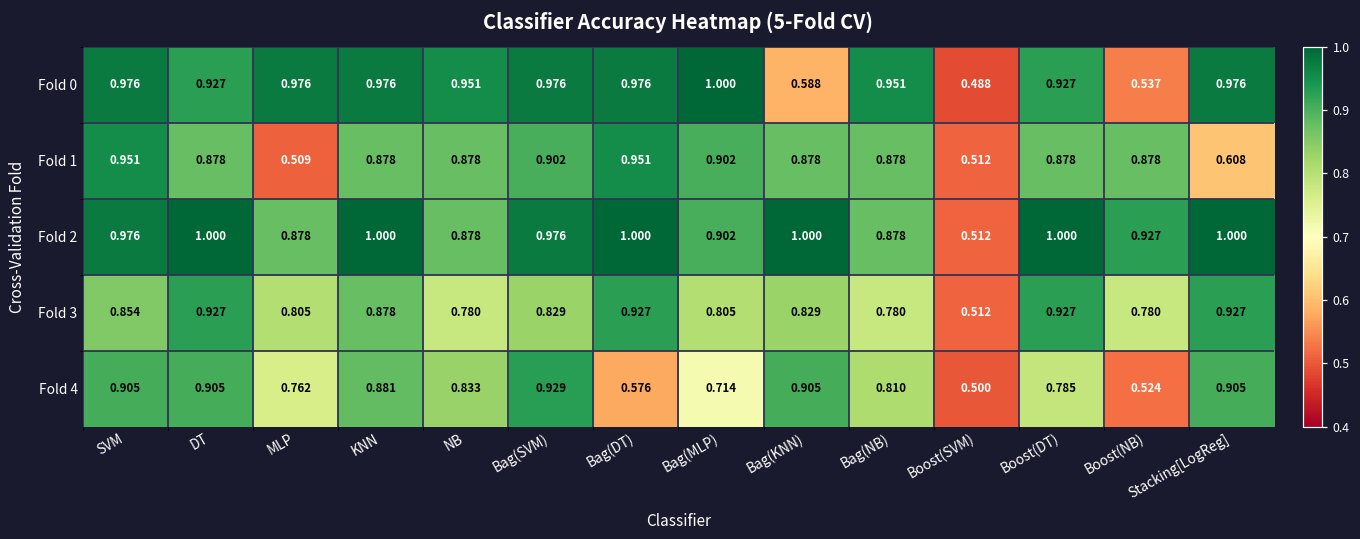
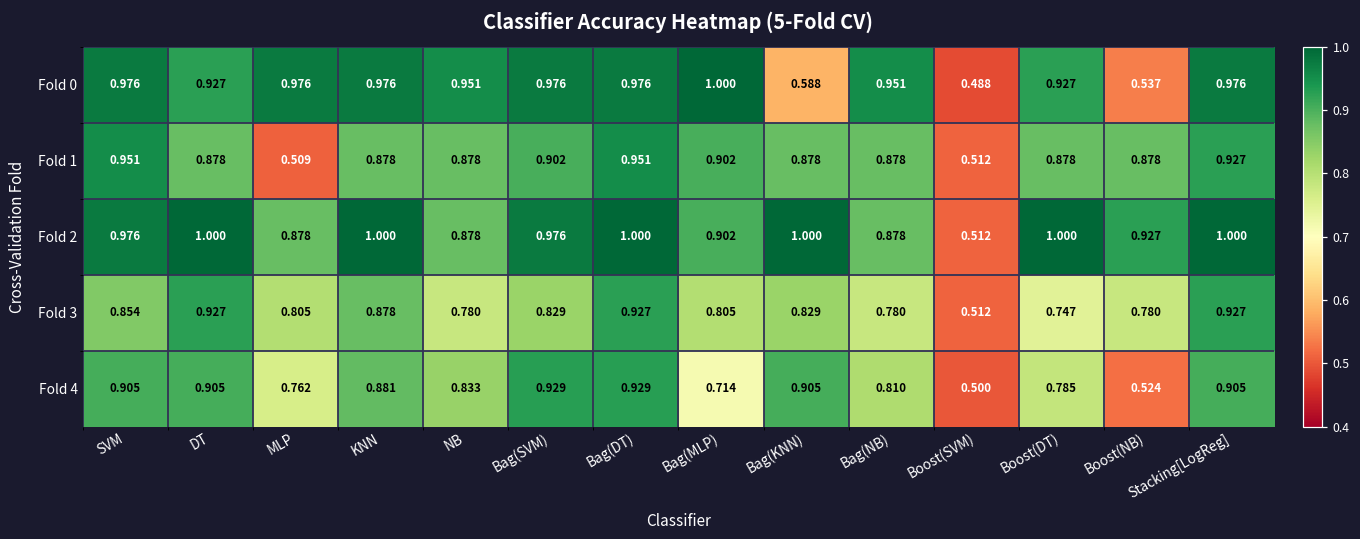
Fold 1, Stacking[LogReg]: 0.608 -> 0.927
Fold 3, Boost(DT): 0.927 -> 0.747
Fold 4, Bag(DT): 0.576 -> 0.929
